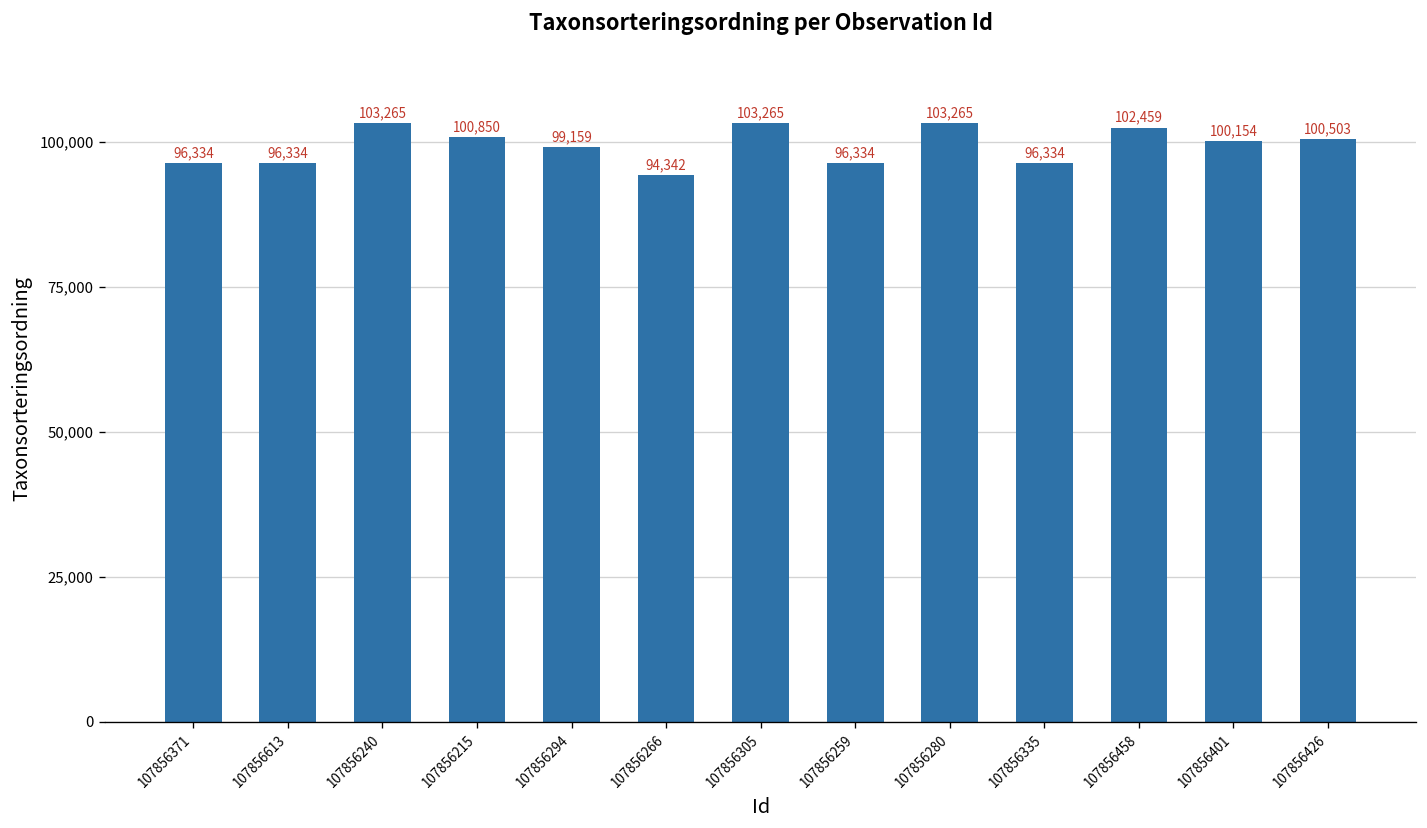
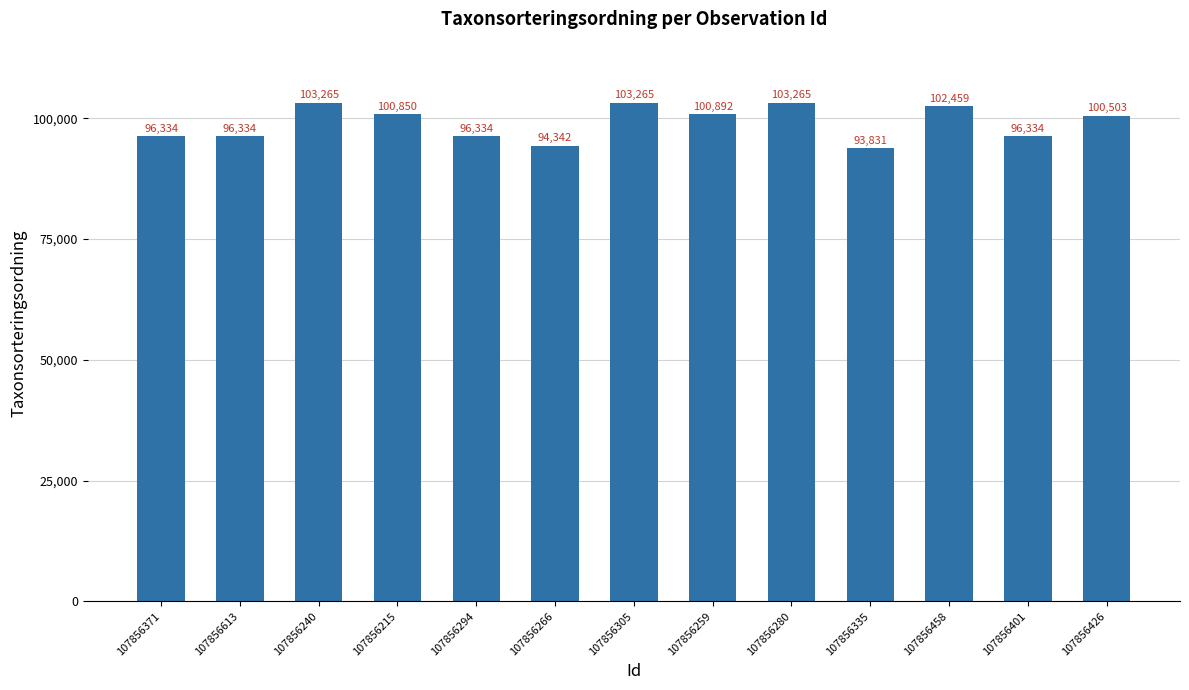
107856294: 99,159 -> 96,334
107856259: 96,334 -> 100,892
107856335: 96,334 -> 93,831
107856401: 100,154 -> 96,334
